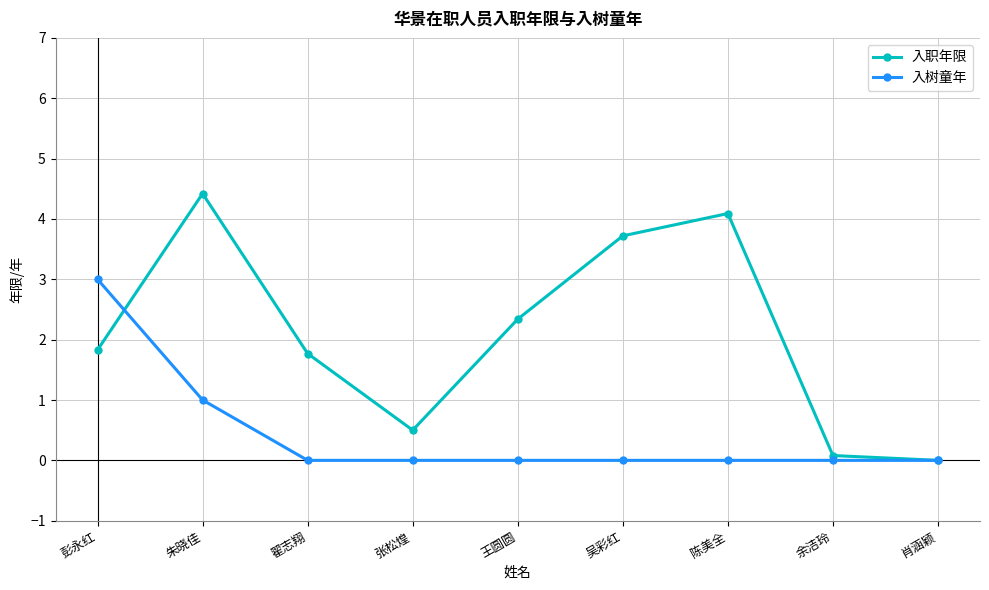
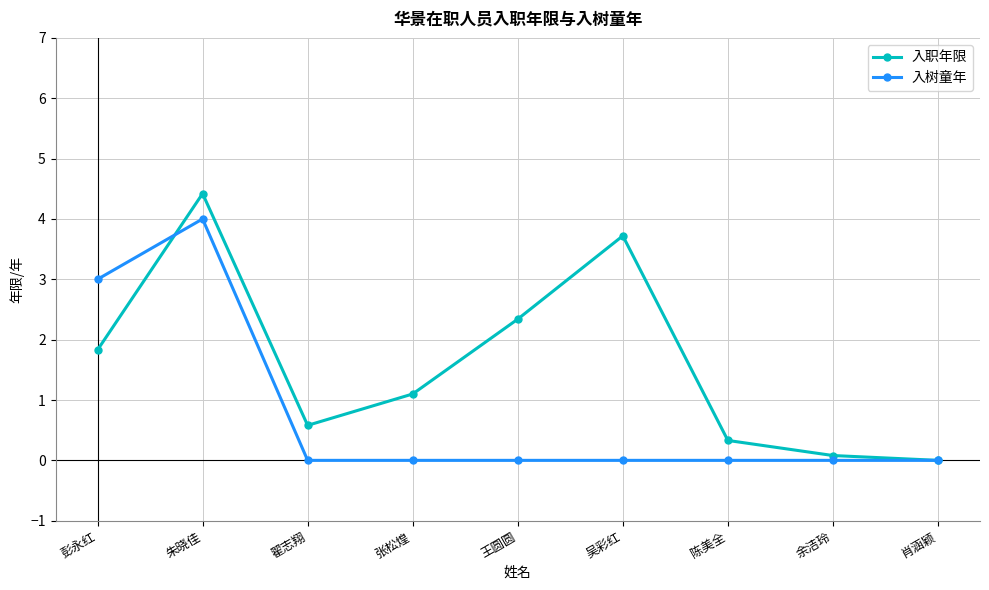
入树童年, 朱晓佳: 1 -> 4
入职年限, 翟志翔: 1.8 -> 0.6
入职年限, 张松煌: 0.5 -> 1.1
入职年限, 陈美全: 4.1 -> 0.3
